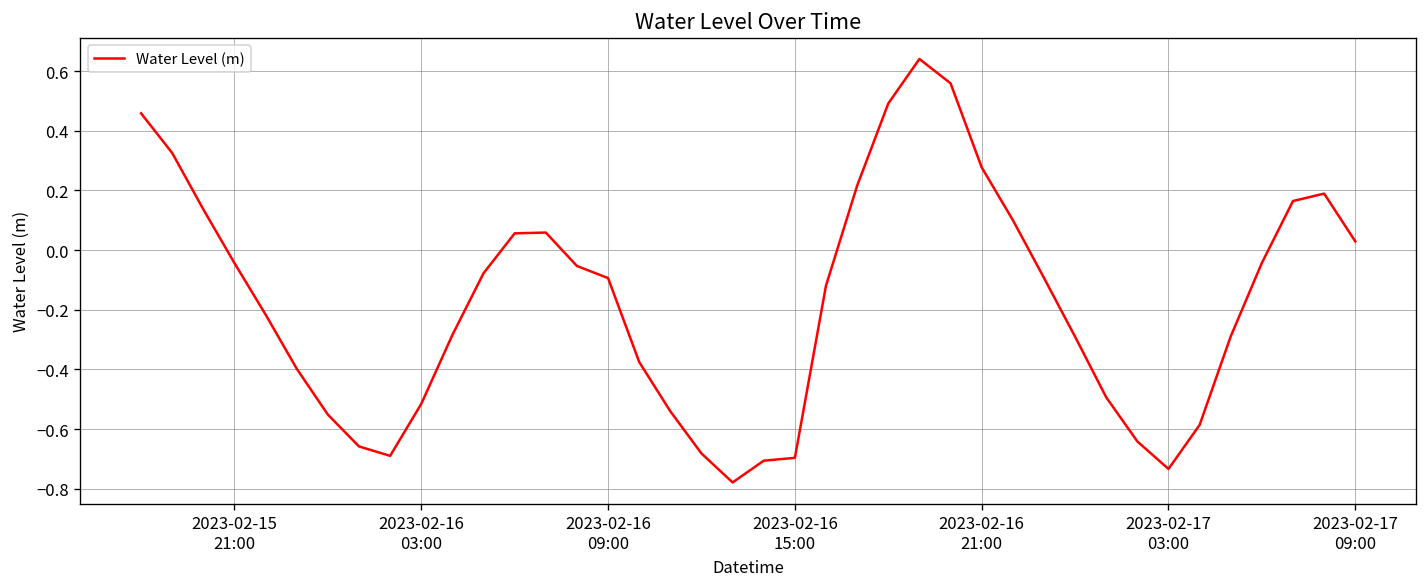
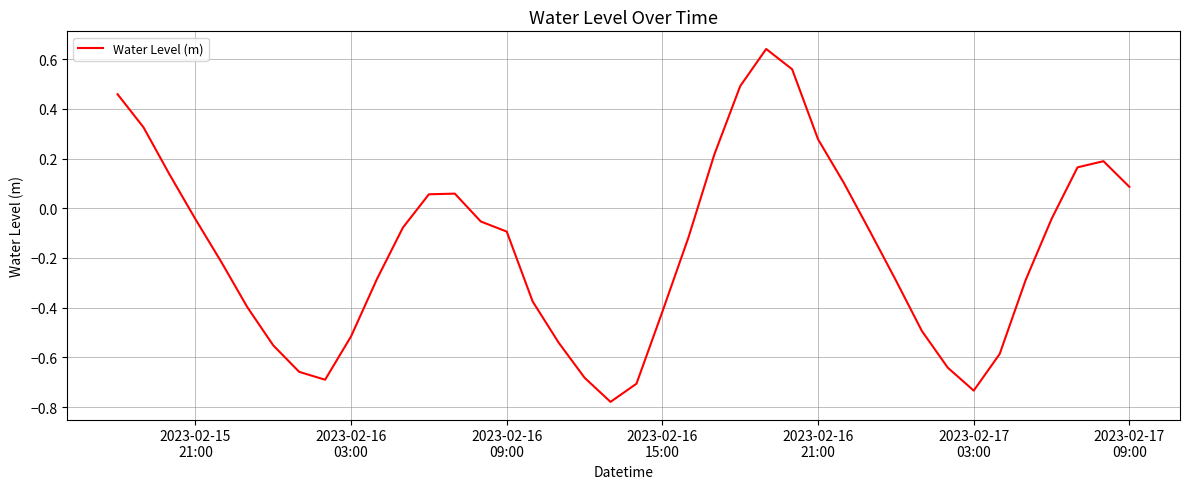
2023-02-16 15:00: -0.70 -> -0.42
2023-02-17 09:00: 0.03 -> 0.09
